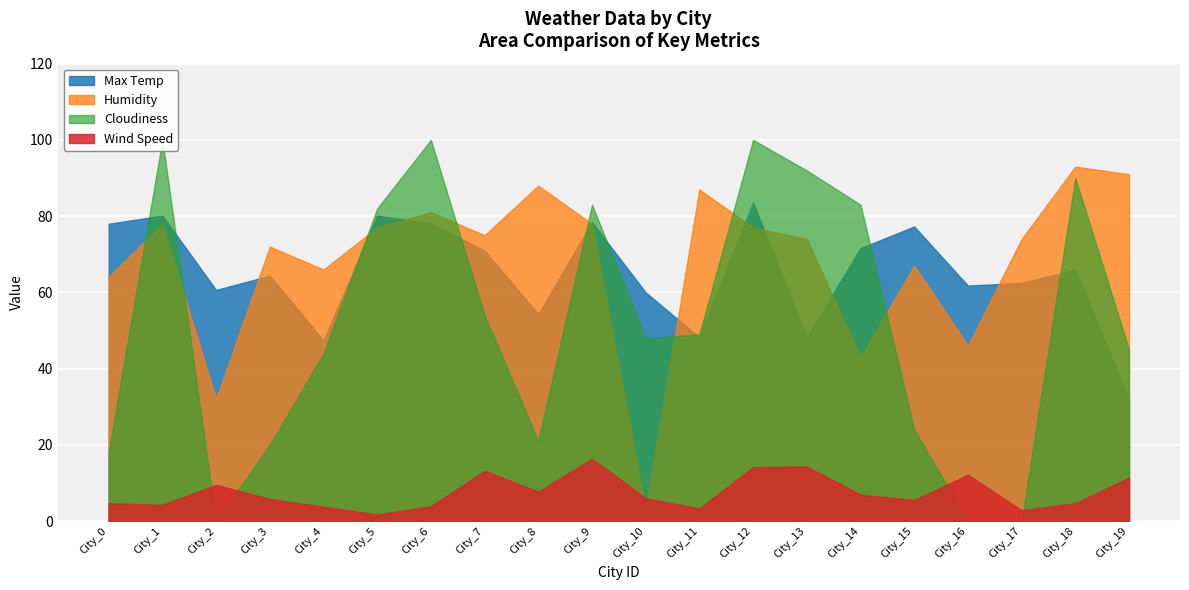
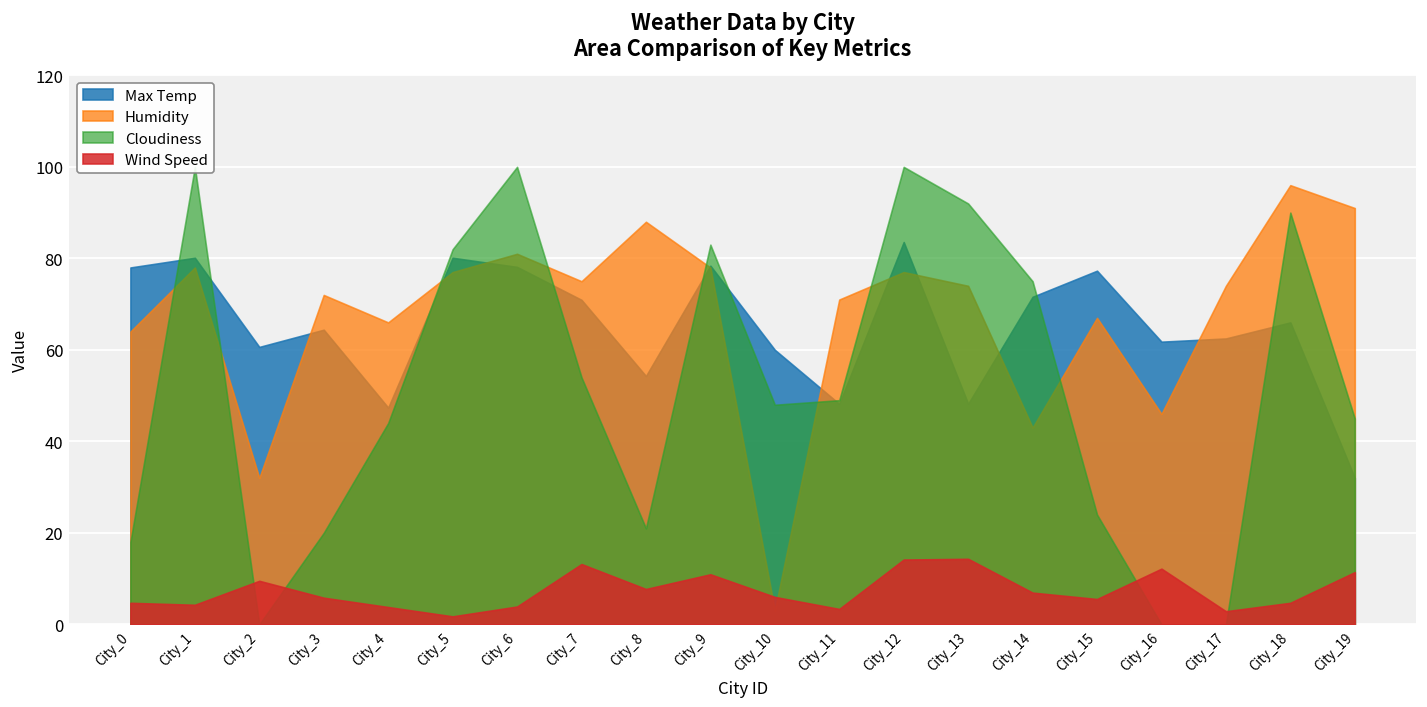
Wind Speed, City_9: 16 -> 11
Humidity, City_11: 87 -> 71
Cloudiness, City_14: 83 -> 75
Humidity, City_18: 93 -> 96
